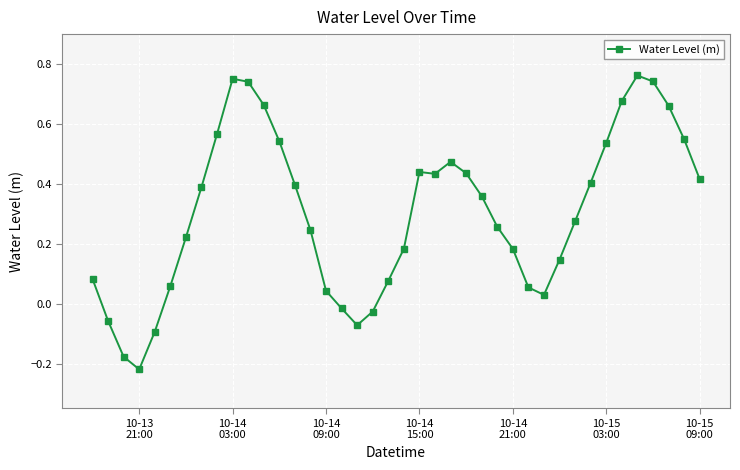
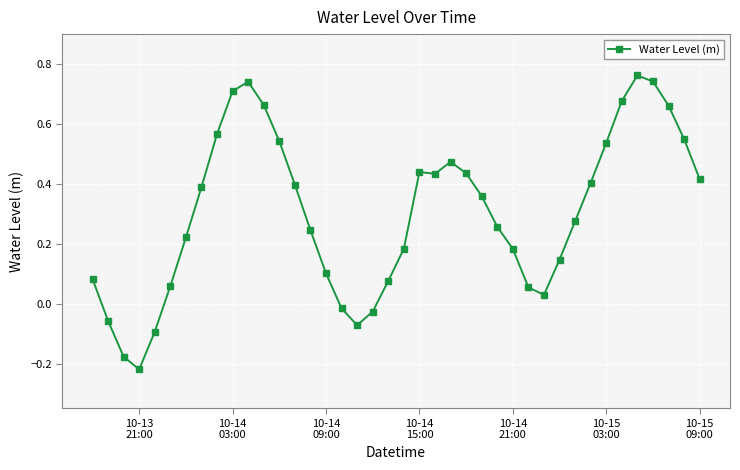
10-14 03:00: 0.75 -> 0.71
10-14 09:00: 0.04 -> 0.10
